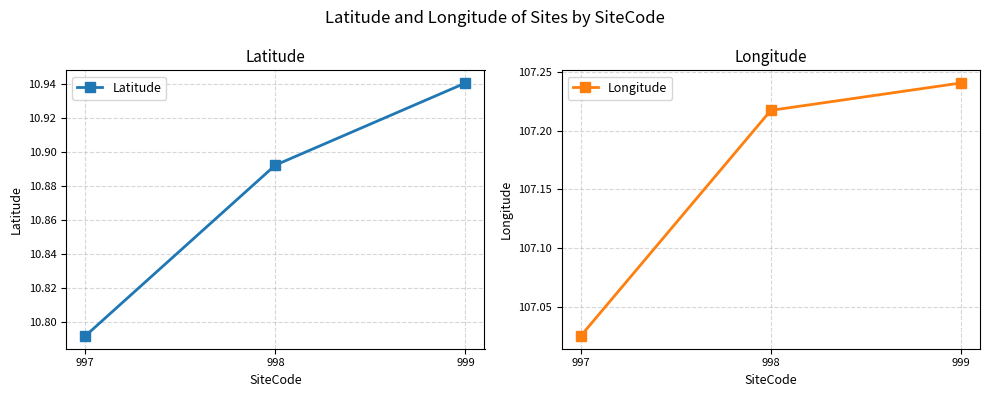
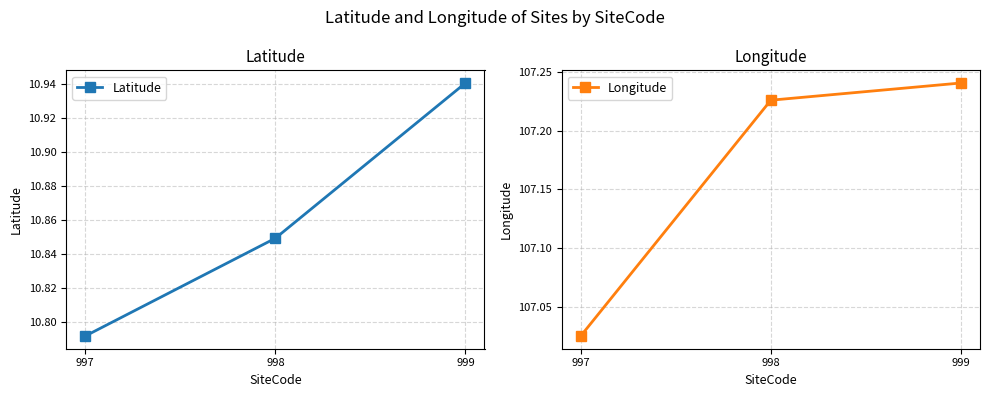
Latitude, 998: 10.892 -> 10.849
Longitude, 998: 107.217 -> 107.226
